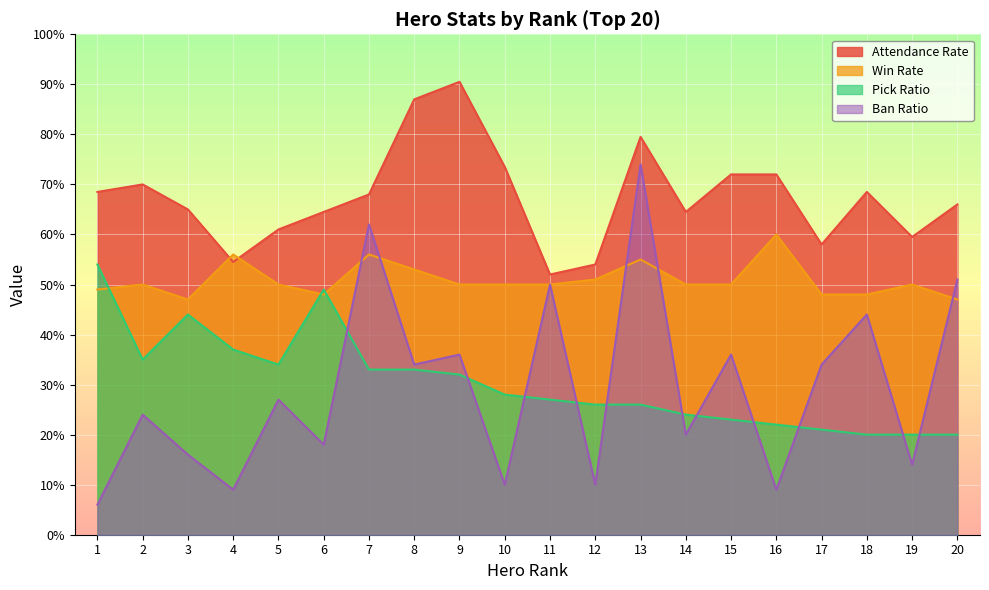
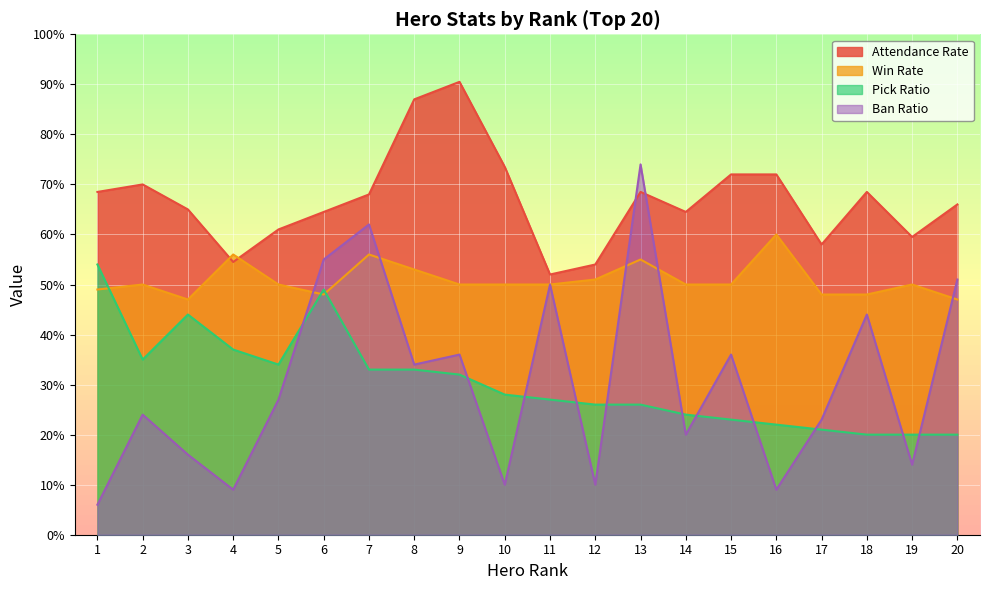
Ban Ratio, 6: 18% -> 55%
Attendance Rate, 13: 80% -> 69%
Ban Ratio, 17: 34% -> 23%
